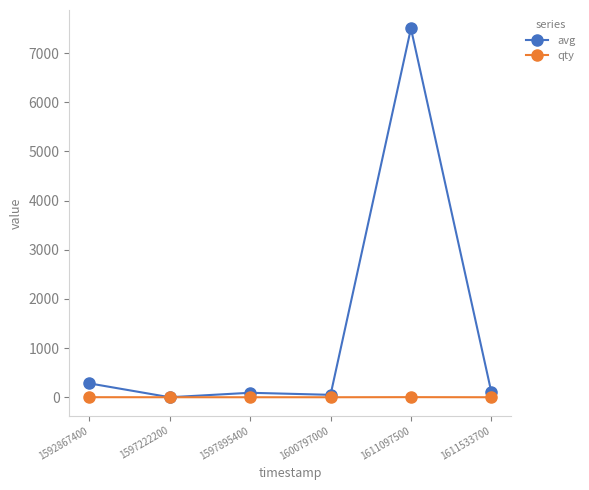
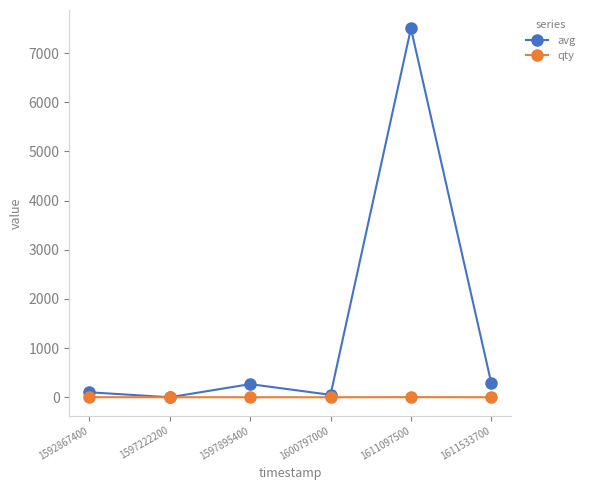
avg, 1592867400: 300 -> 100
avg, 1597895400: 100 -> 300
avg, 1611533700: 100 -> 300
